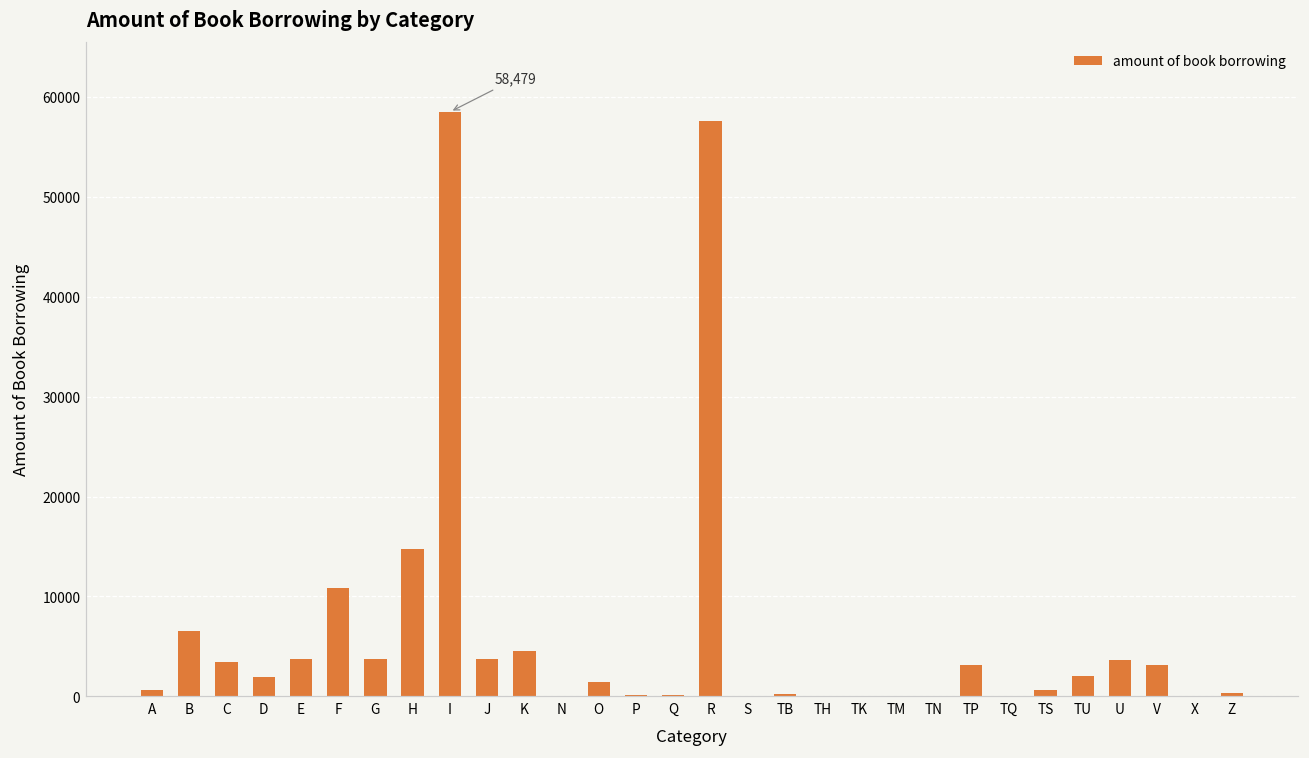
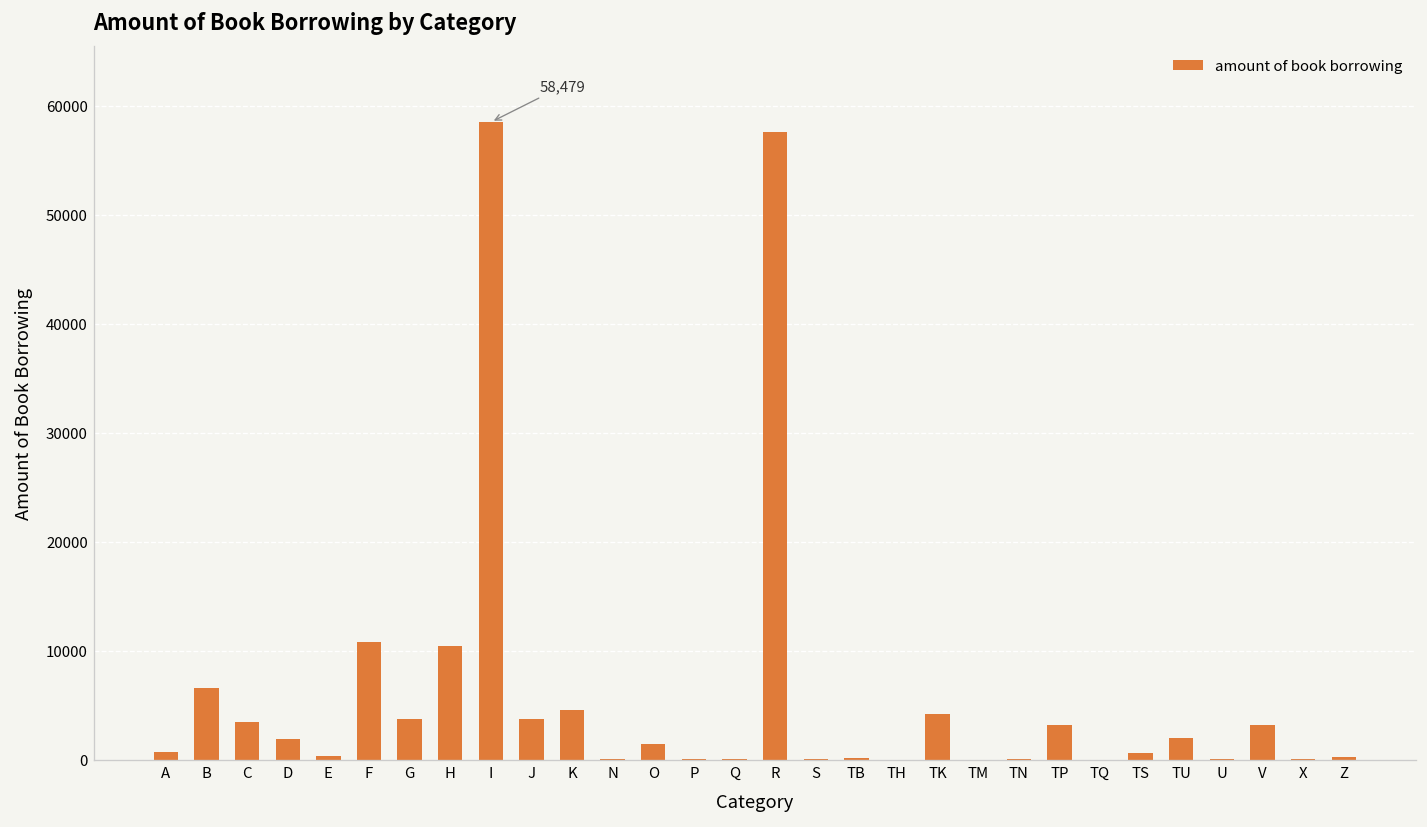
E: 4000 -> 0
H: 15000 -> 10000
TK: 0 -> 4000
U: 4000 -> 0
